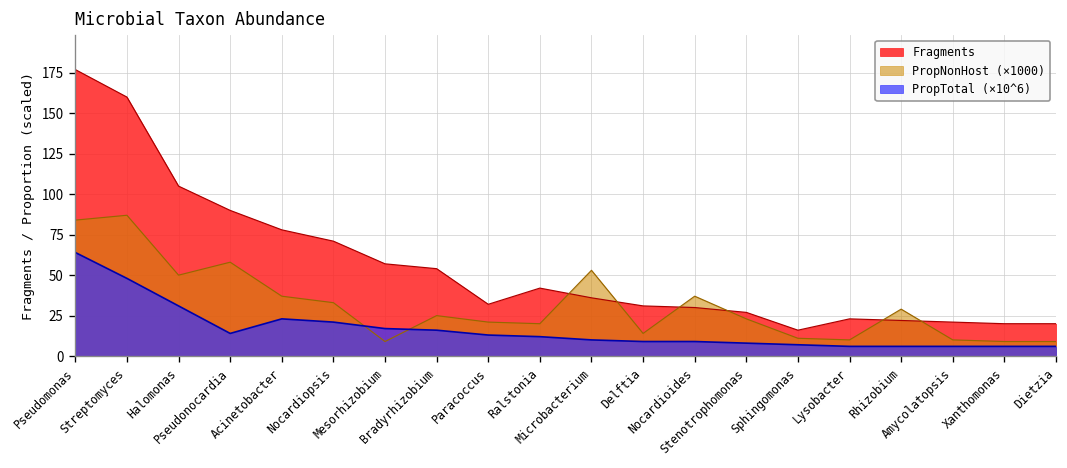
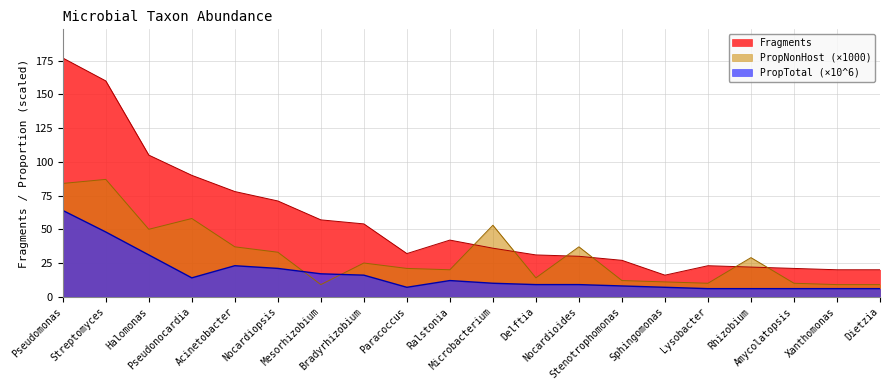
PropTotal (×10^6), Paracoccus: 13 -> 7
PropNonHost (×1000), Stenotrophomonas: 23 -> 12
